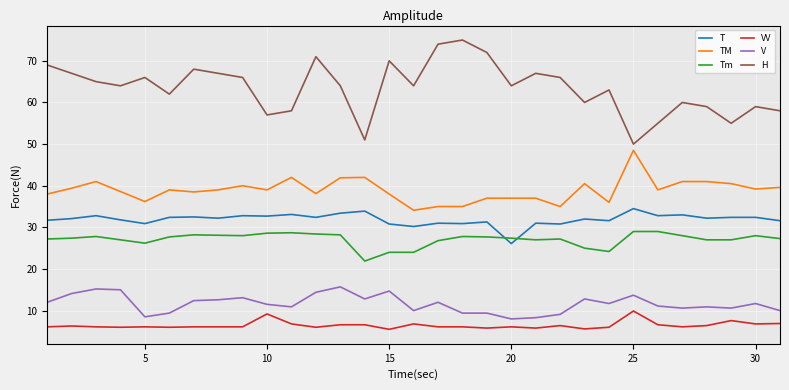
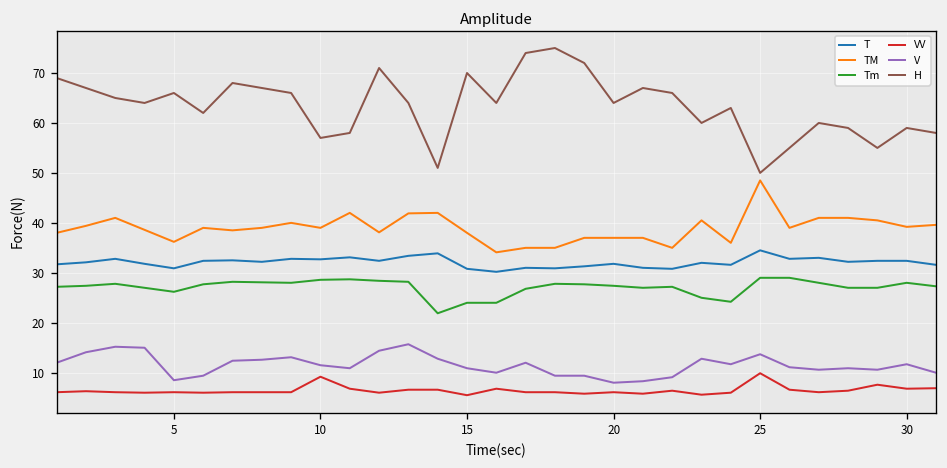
V, 15: 15 -> 11
T, 20: 26 -> 32
